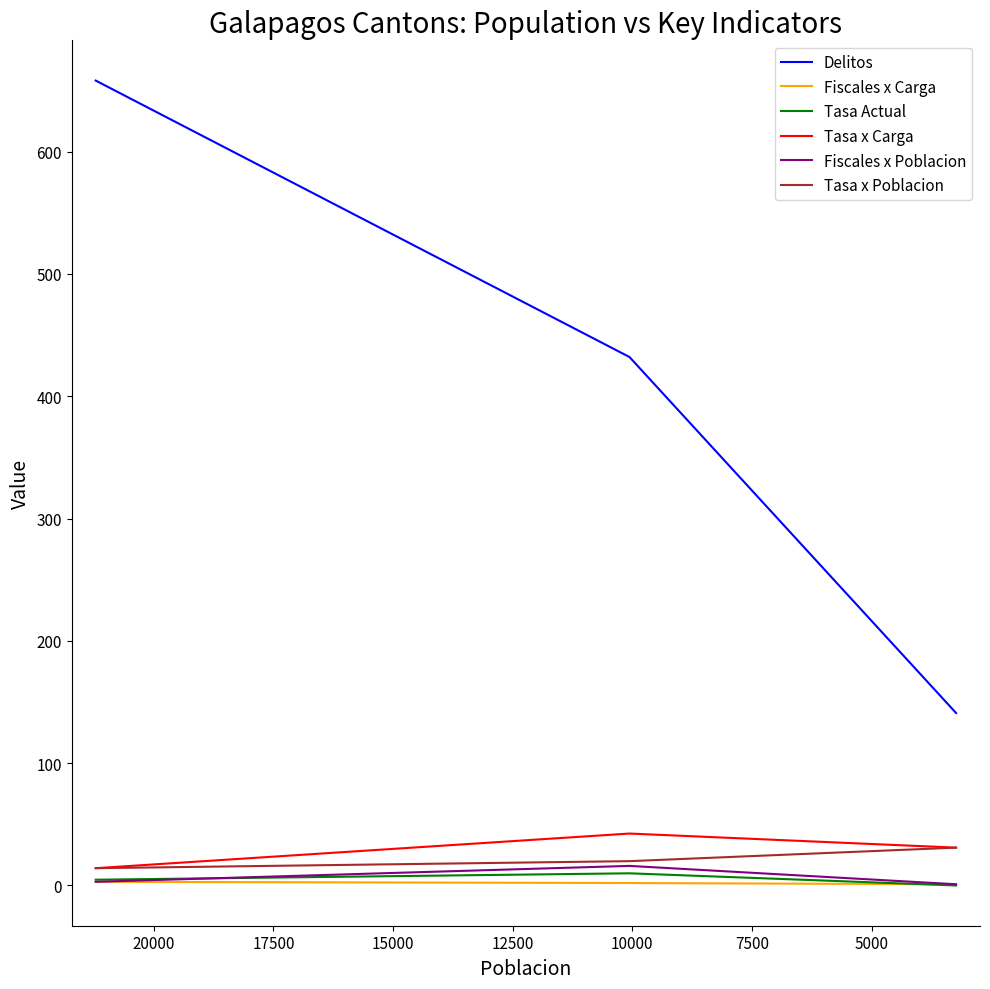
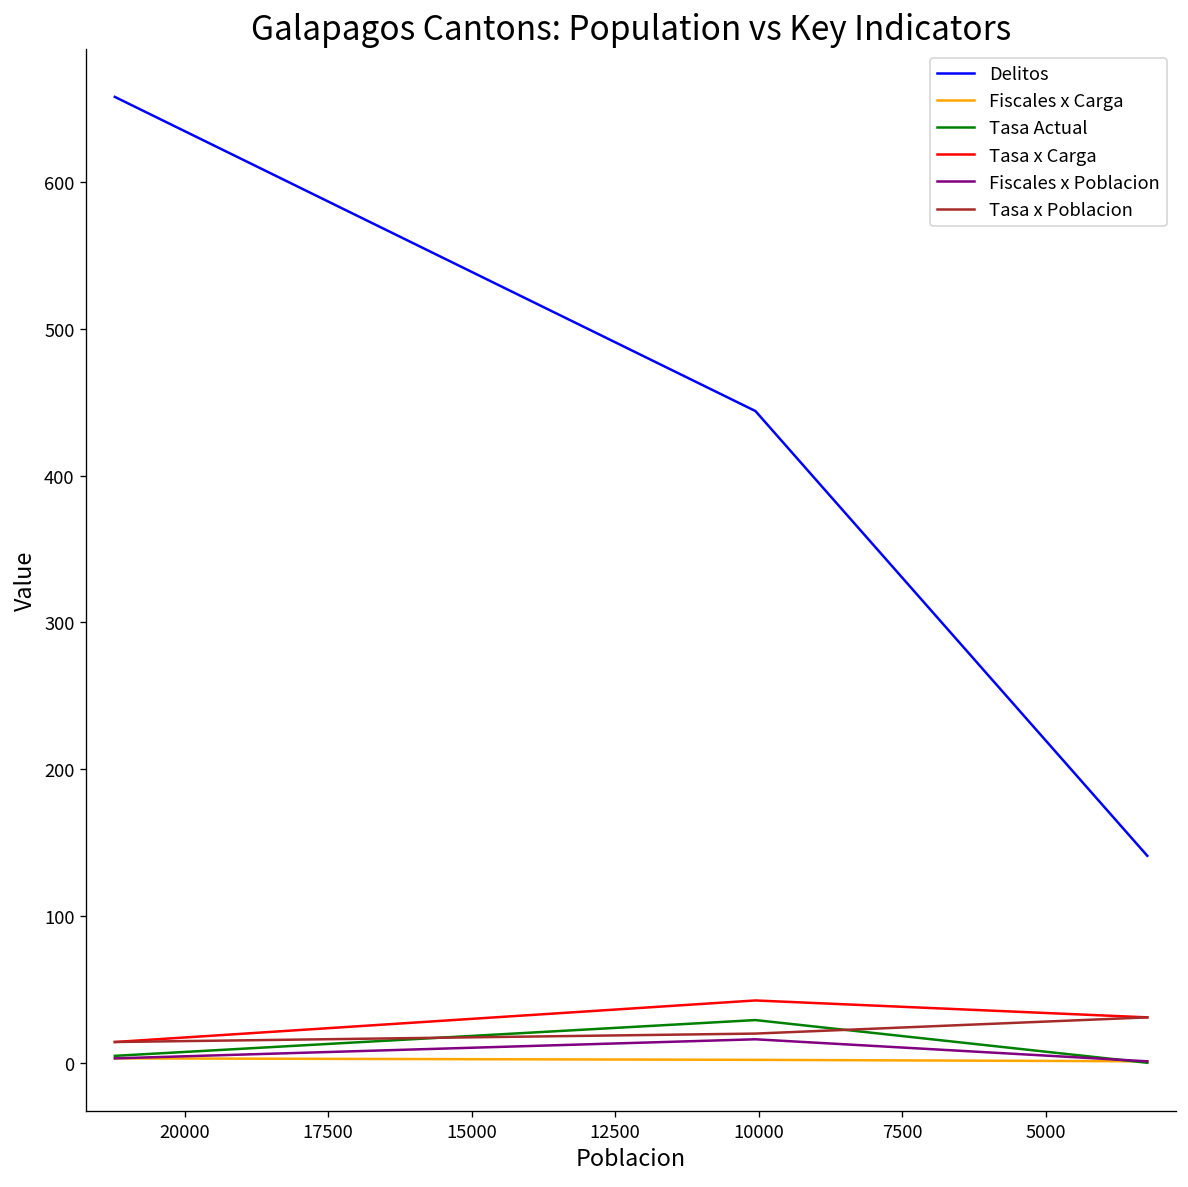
Delitos, 10000: 432 -> 444
Tasa Actual, 10000: 10 -> 29
